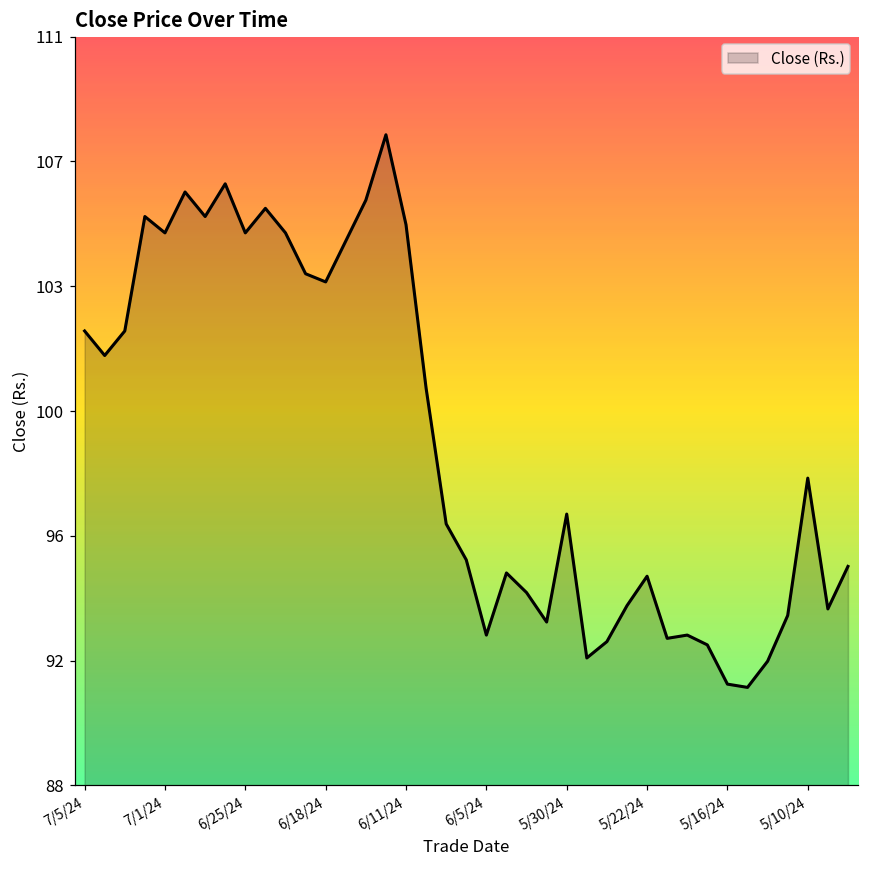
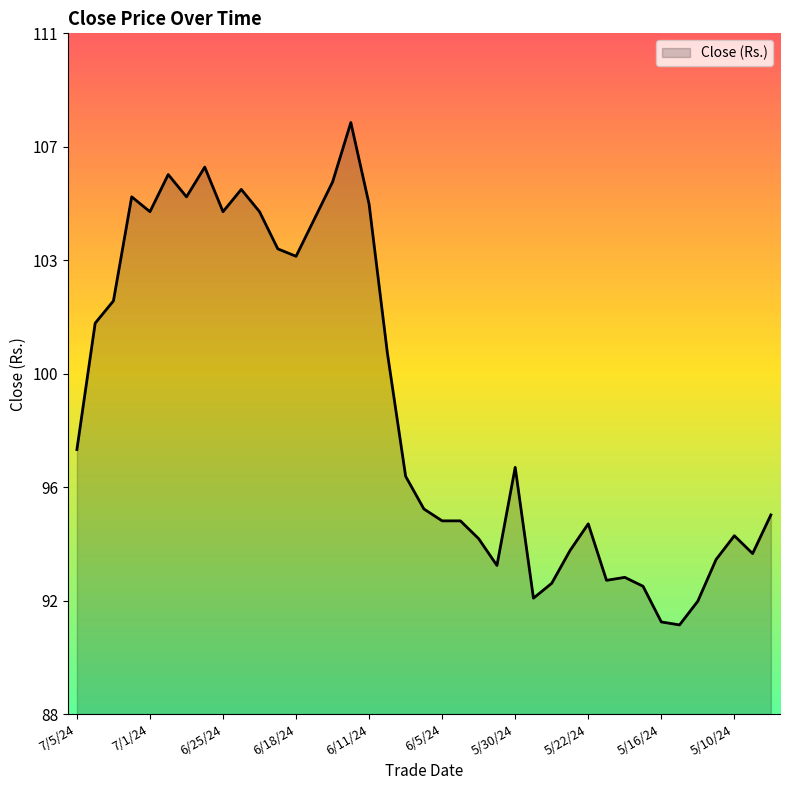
7/5/24: 102 -> 97
6/5/24: 92.7 -> 94.6
5/10/24: 97.5 -> 94.1
